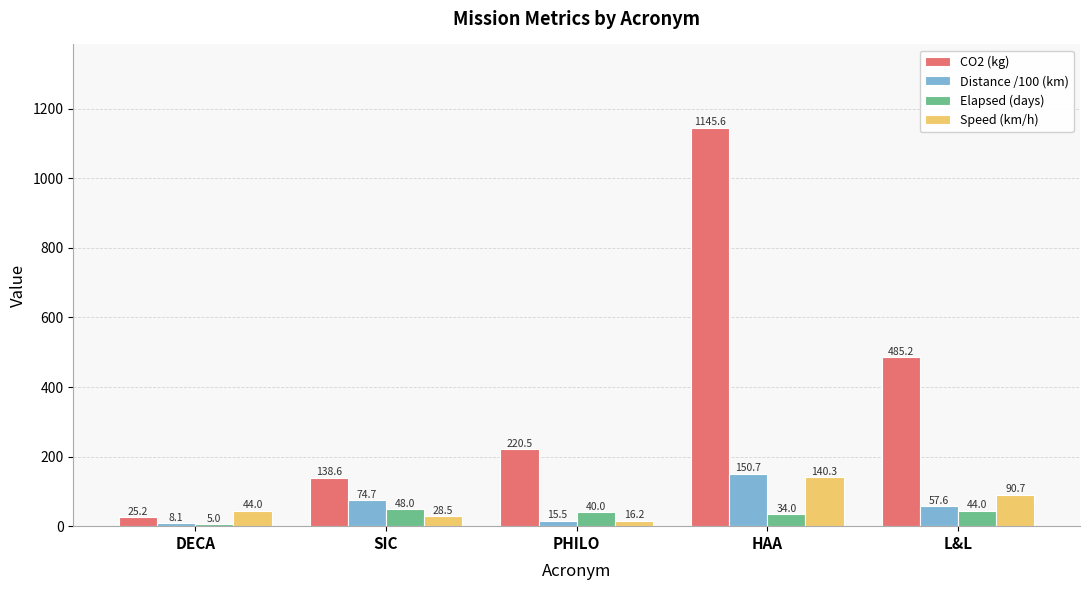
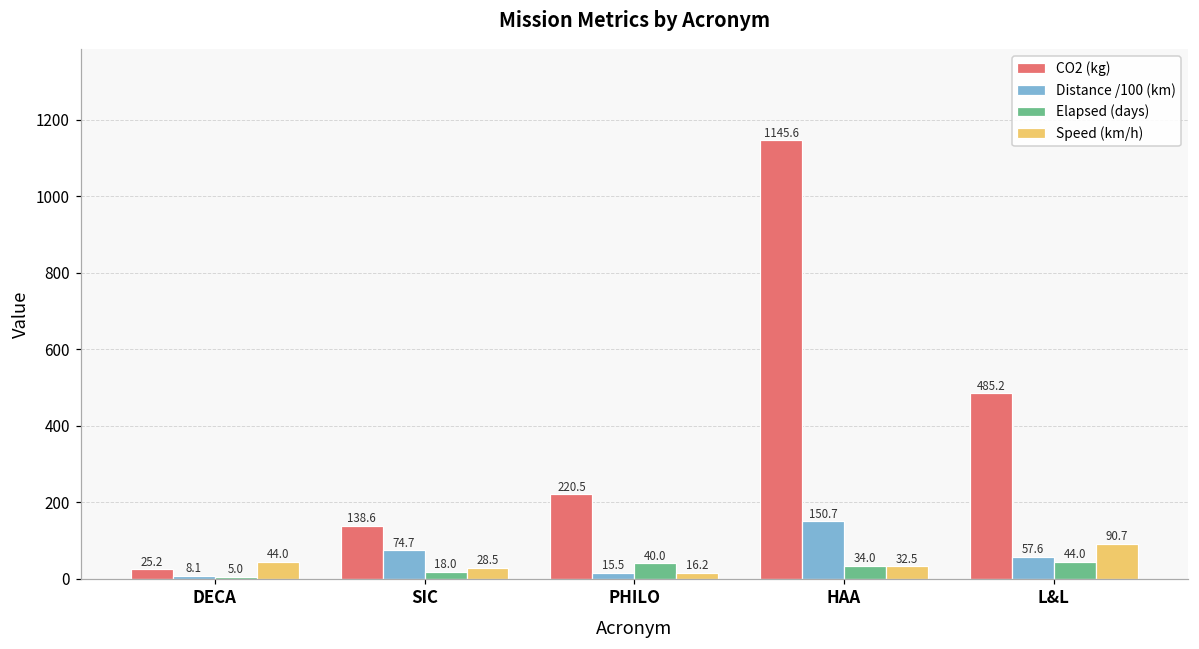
Elapsed (days), SIC: 48.0 -> 18.0
Speed (km/h), HAA: 140.3 -> 32.5
